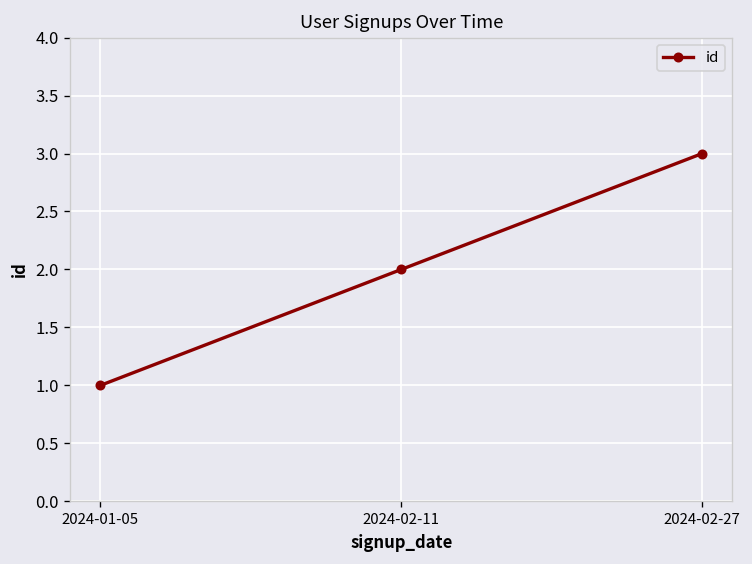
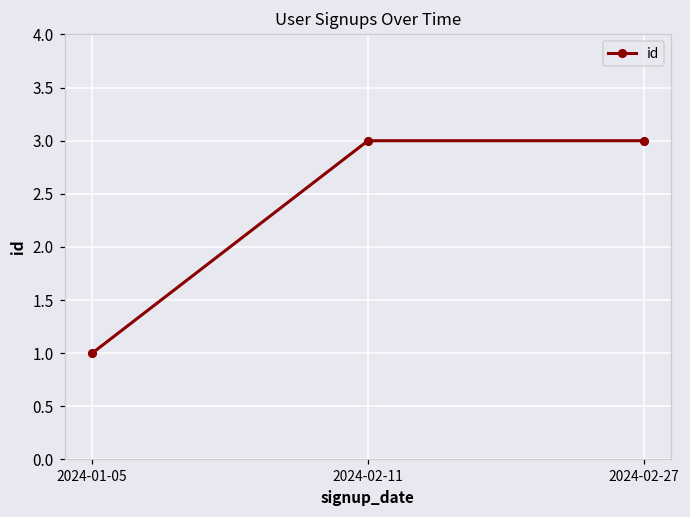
2024-02-11: 2 -> 3
